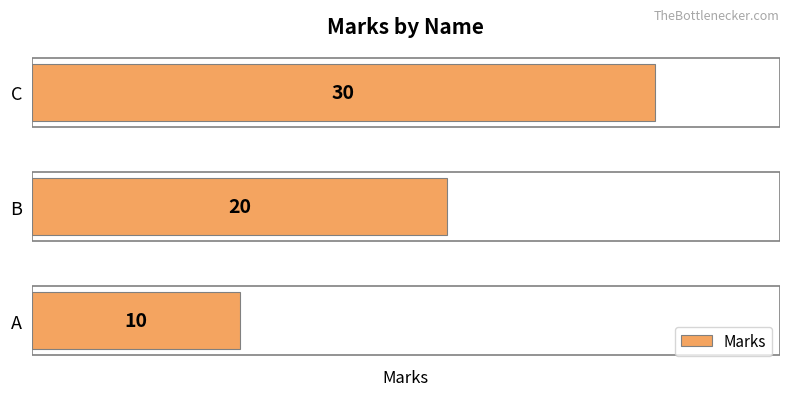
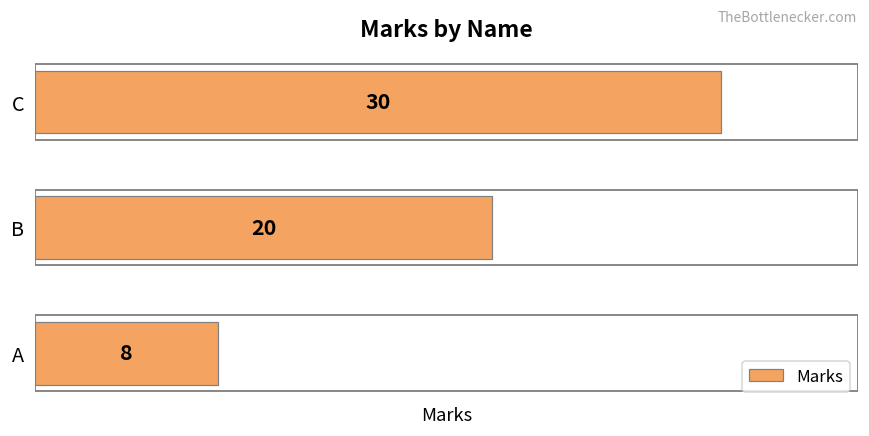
A: 10 -> 8
